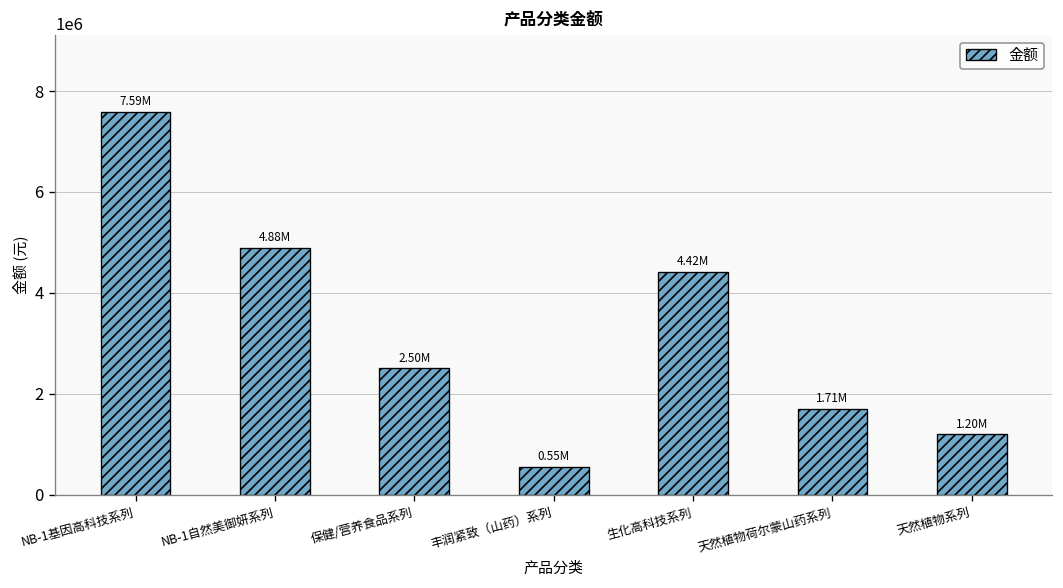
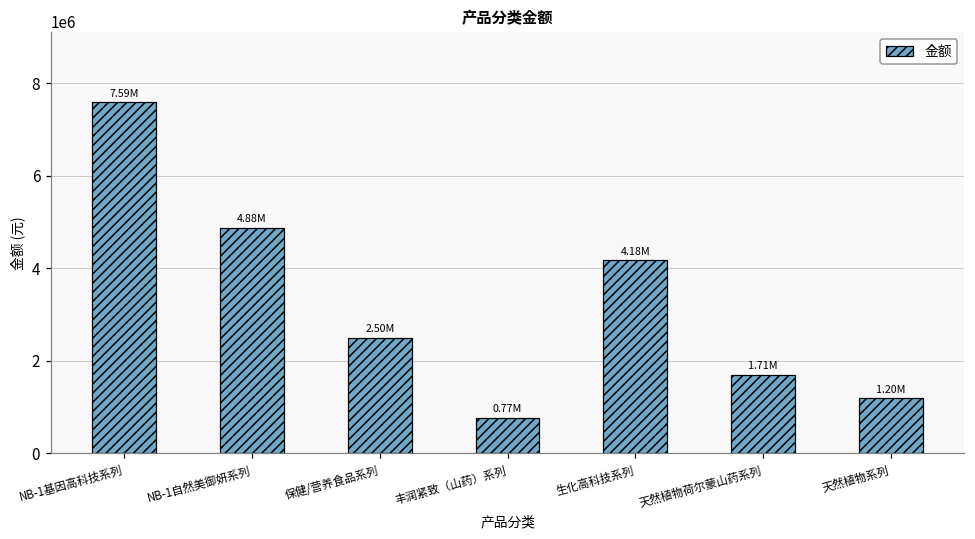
丰润紧致（山药）系列: 0.55M -> 0.77M
生化高科技系列: 4.42M -> 4.18M
